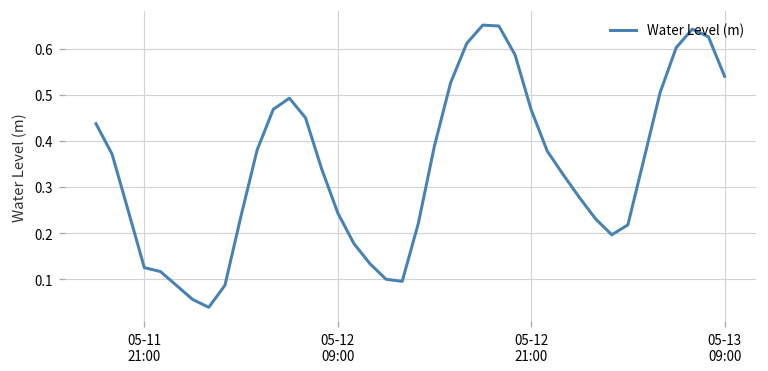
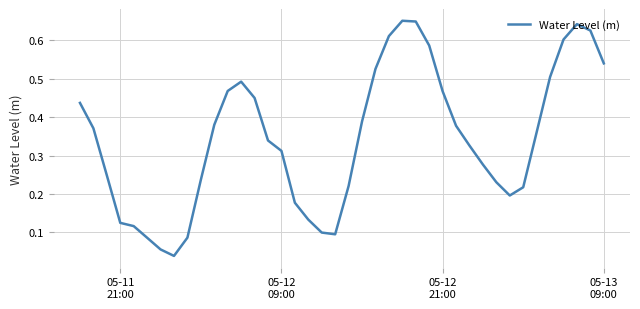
05-12 09:00: 0.24 -> 0.31
